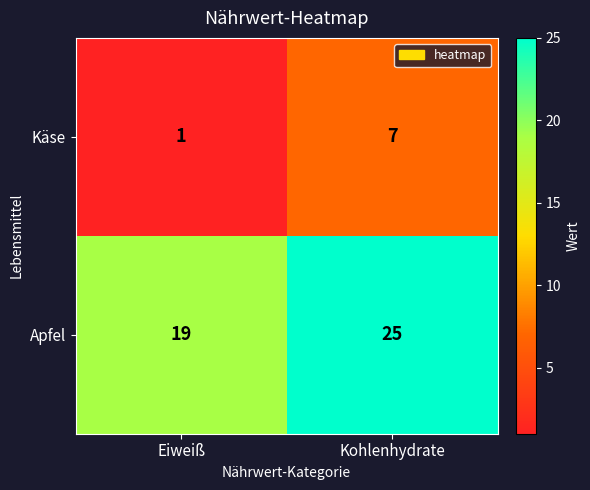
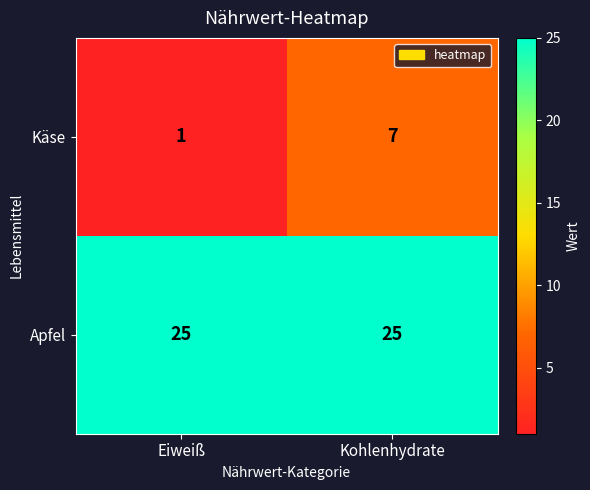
Apfel, Eiweiß: 19 -> 25
